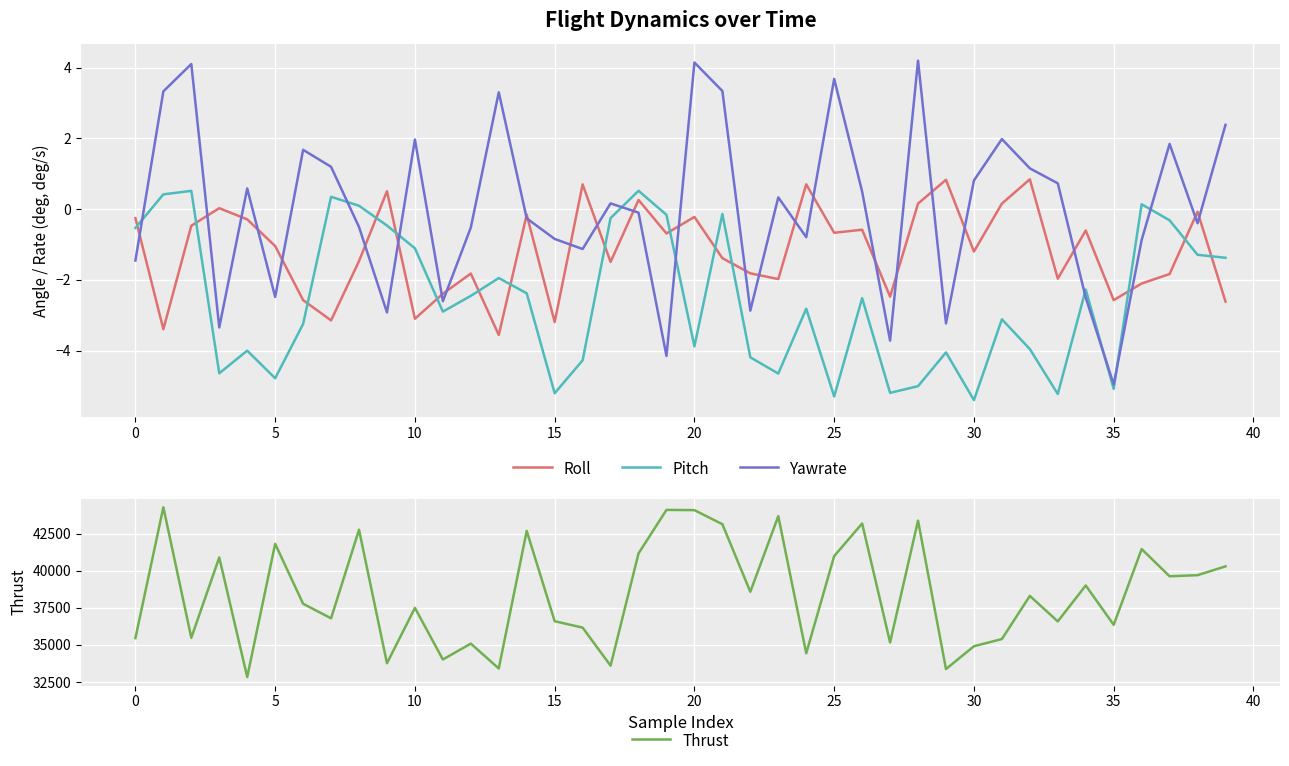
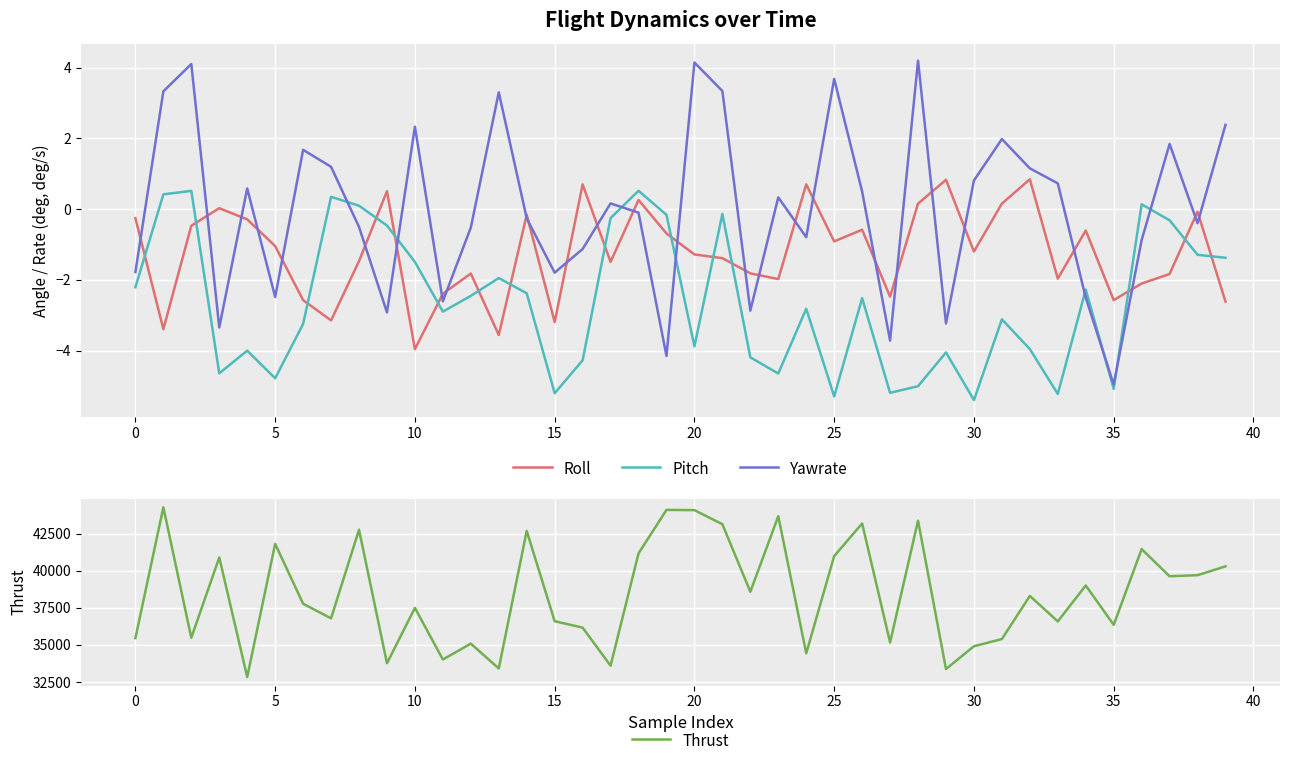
Flight Dynamics over Time, Pitch, 0: -0.5 -> -2.2
Flight Dynamics over Time, Yawrate, 0: -1.5 -> -1.8
Flight Dynamics over Time, Roll, 10: -3.1 -> -4.0
Flight Dynamics over Time, Pitch, 10: -1.1 -> -1.5
Flight Dynamics over Time, Yawrate, 10: 2.0 -> 2.3
Flight Dynamics over Time, Yawrate, 15: -0.8 -> -1.8
Flight Dynamics over Time, Roll, 20: -0.2 -> -1.3
Flight Dynamics over Time, Roll, 25: -0.7 -> -0.9
